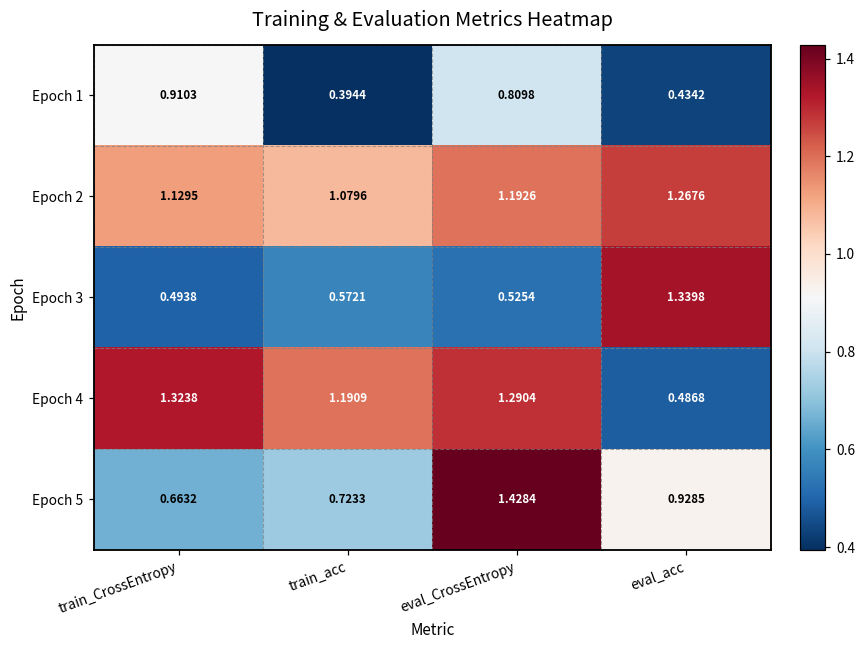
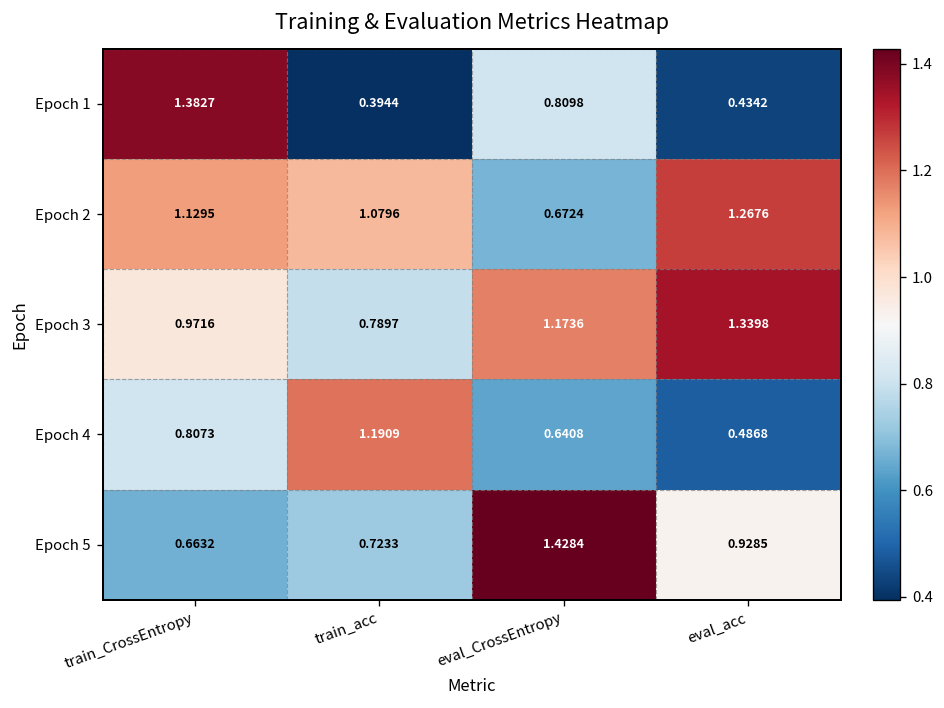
Epoch 1, train_CrossEntropy: 0.9103 -> 1.3827
Epoch 2, eval_CrossEntropy: 1.1926 -> 0.6724
Epoch 3, train_CrossEntropy: 0.4938 -> 0.9716
Epoch 3, train_acc: 0.5721 -> 0.7897
Epoch 3, eval_CrossEntropy: 0.5254 -> 1.1736
Epoch 4, train_CrossEntropy: 1.3238 -> 0.8073
Epoch 4, eval_CrossEntropy: 1.2904 -> 0.6408
